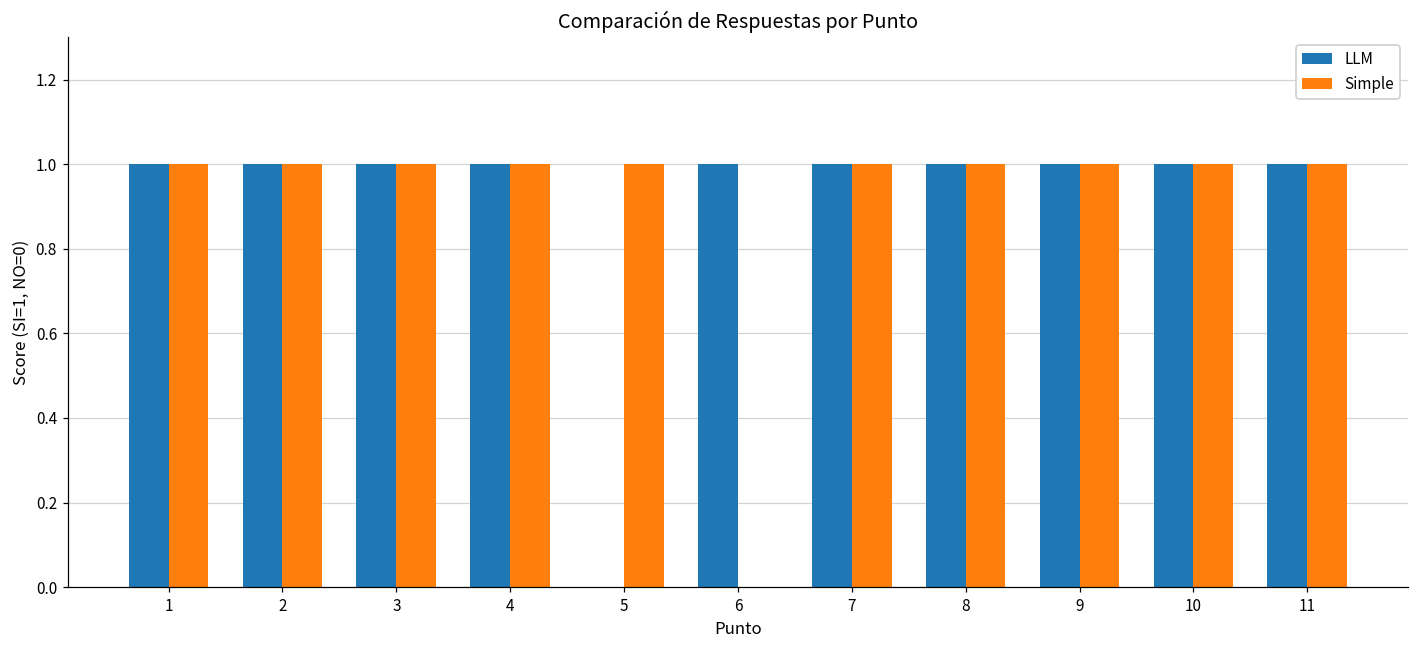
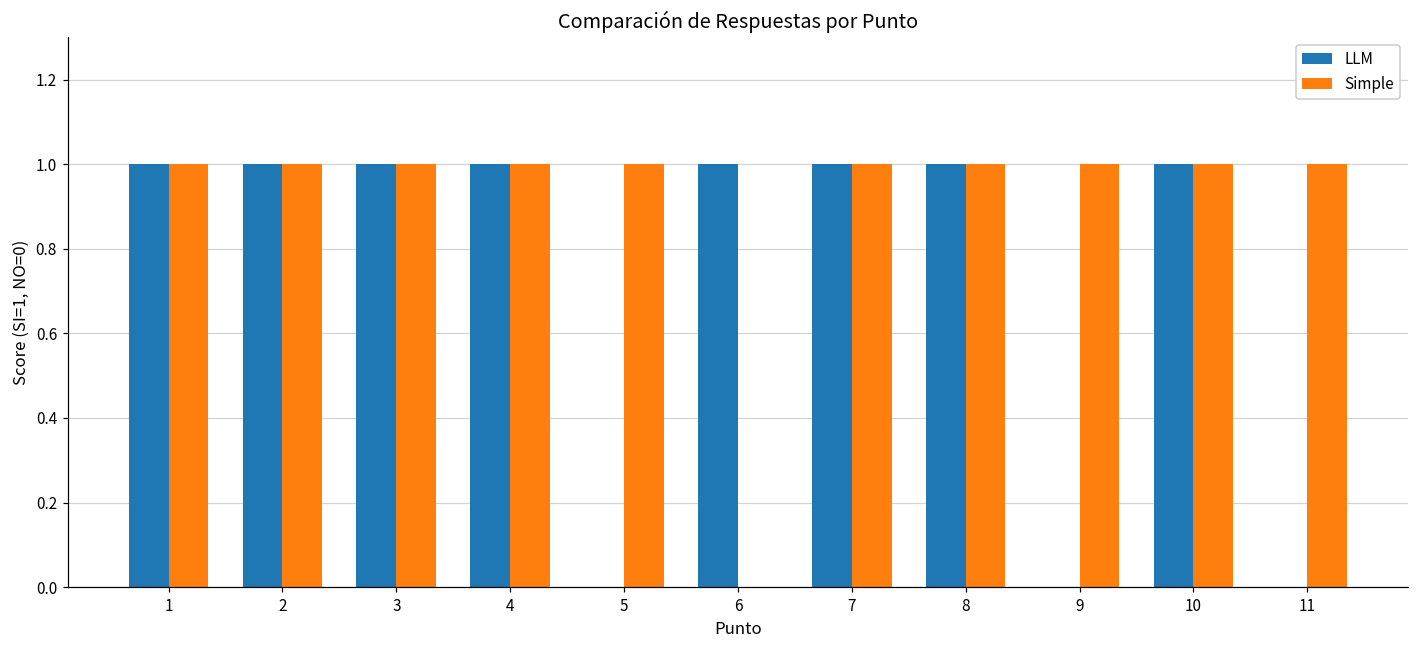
LLM, 9: 1 -> 0
LLM, 11: 1 -> 0
